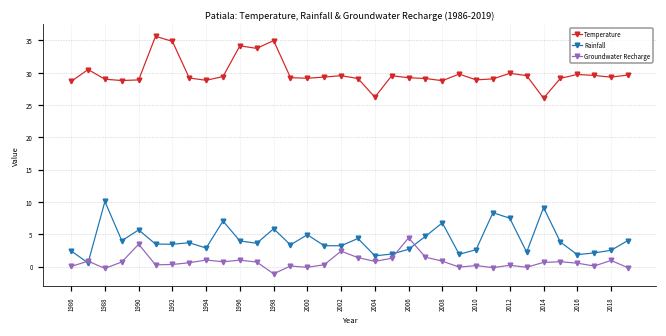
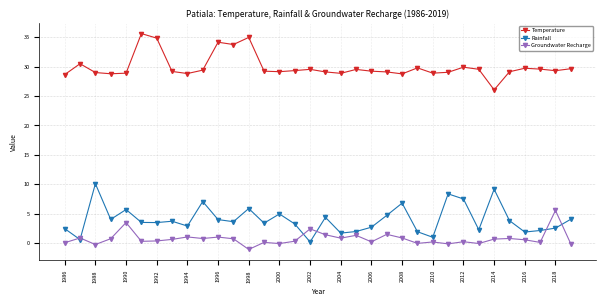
Rainfall, 2002: 3 -> 0
Temperature, 2004: 26 -> 29
Groundwater Recharge, 2006: 4 -> 0
Rainfall, 2010: 3 -> 1
Groundwater Recharge, 2018: 1 -> 6
